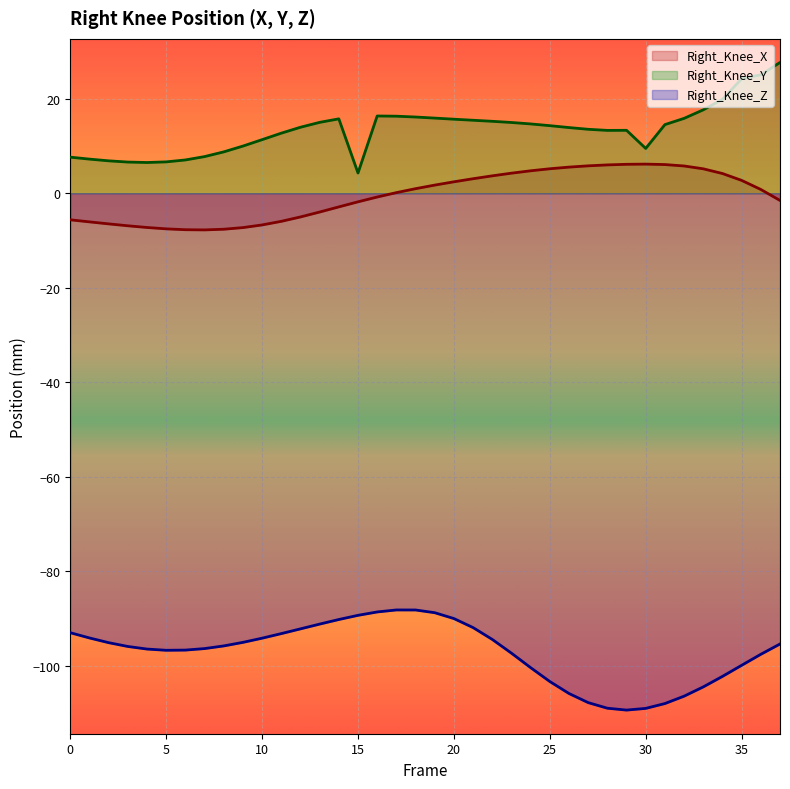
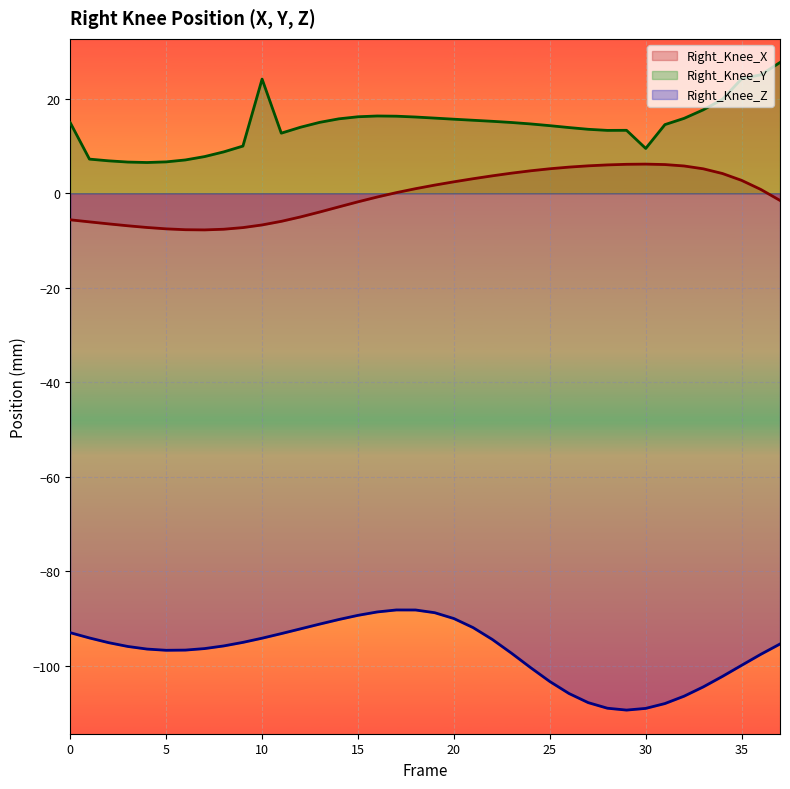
Right_Knee_Y, 0: 8 -> 15
Right_Knee_Y, 10: 11 -> 24
Right_Knee_Y, 15: 4 -> 16
